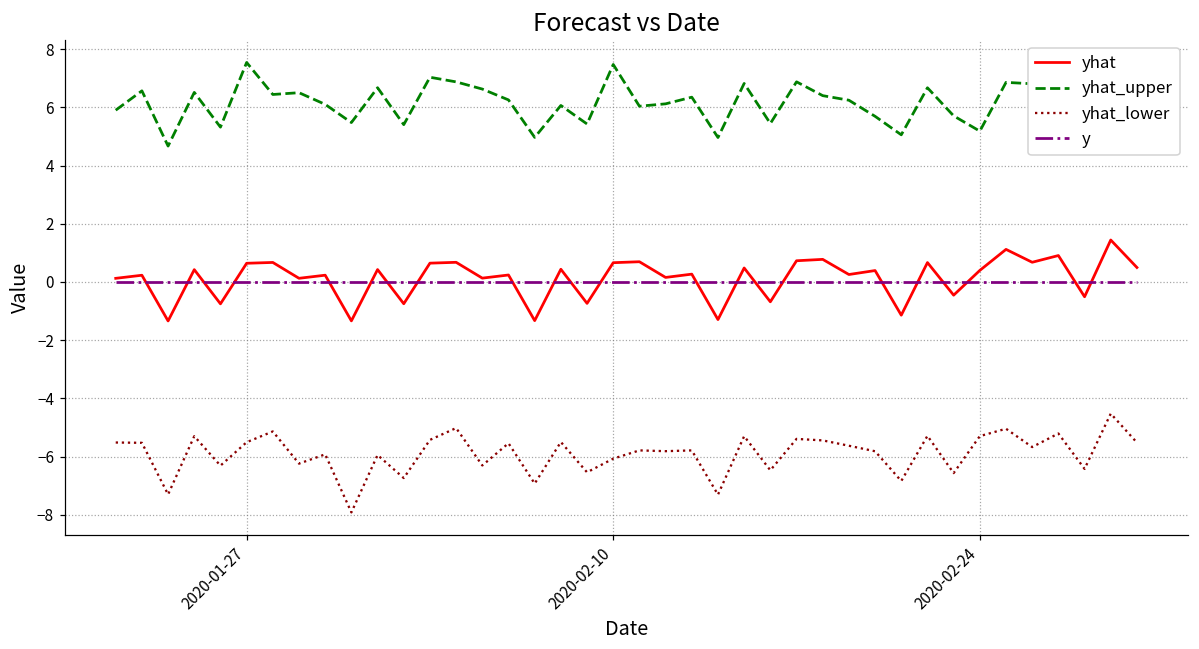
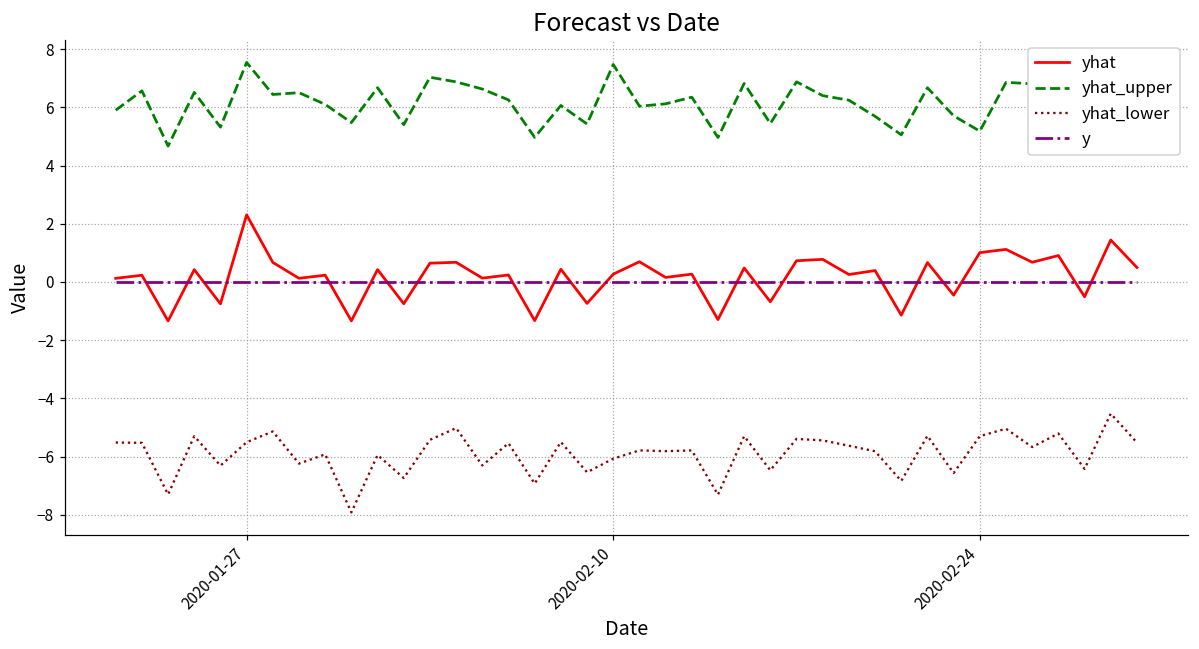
yhat, 2020-01-27: 0.6 -> 2.3
yhat, 2020-02-10: 0.7 -> 0.3
yhat, 2020-02-24: 0.4 -> 1.0
